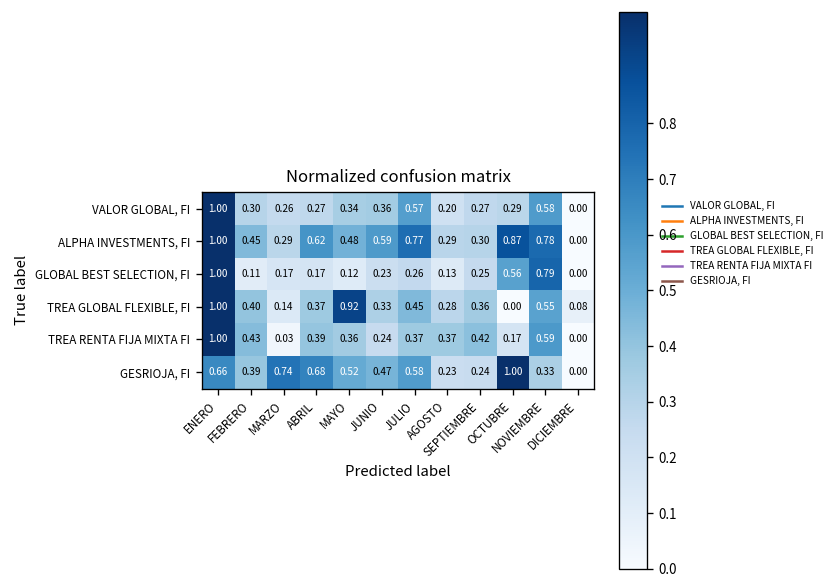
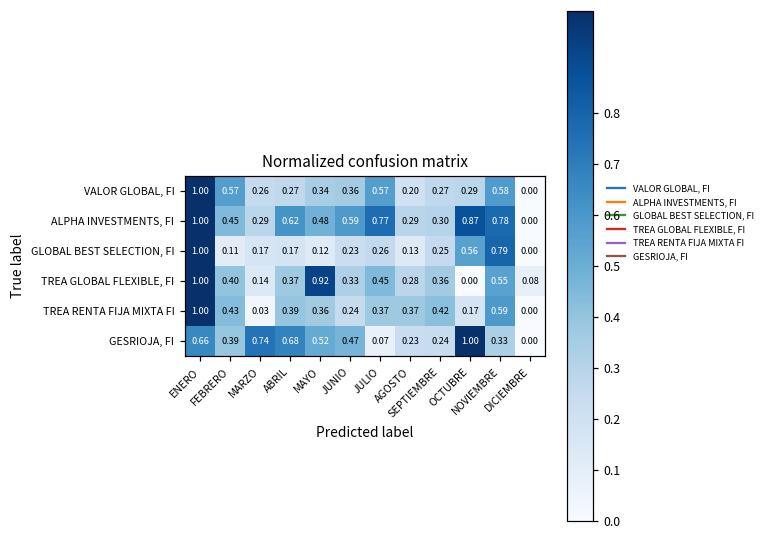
VALOR GLOBAL, FI, FEBRERO: 0.30 -> 0.57
GESRIOJA, FI, JULIO: 0.58 -> 0.07
